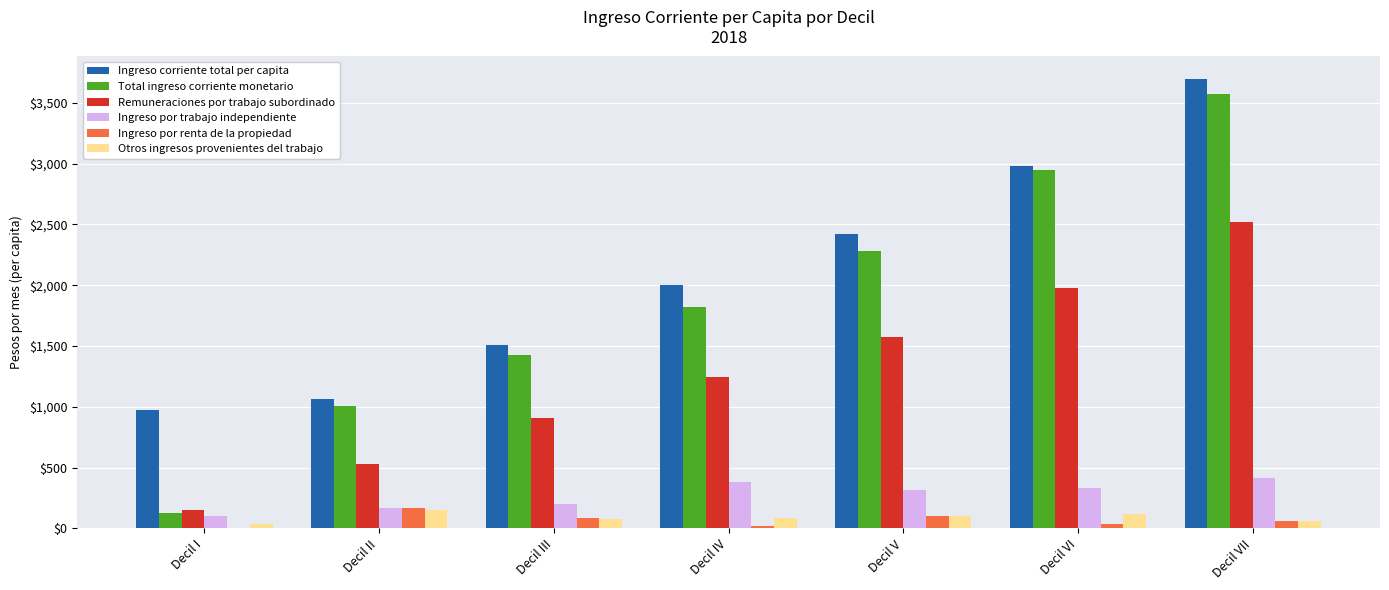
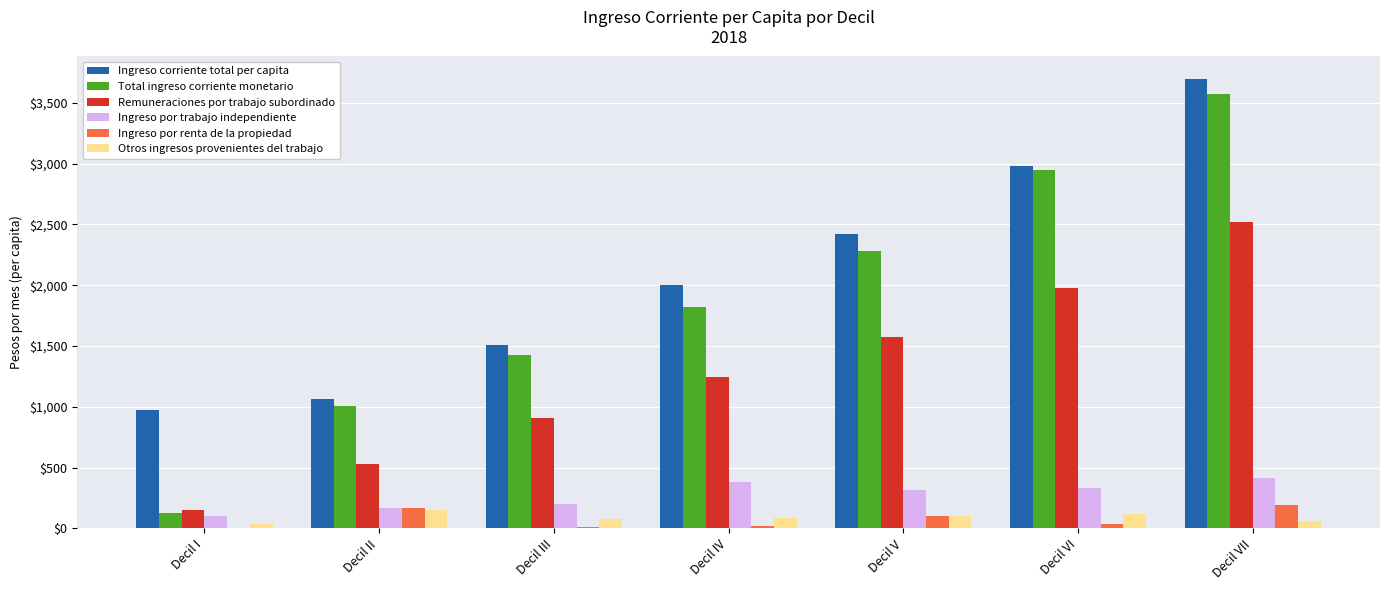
Ingreso por renta de la propiedad, Decil III: $80 -> $10
Ingreso por renta de la propiedad, Decil VII: $60 -> $190
